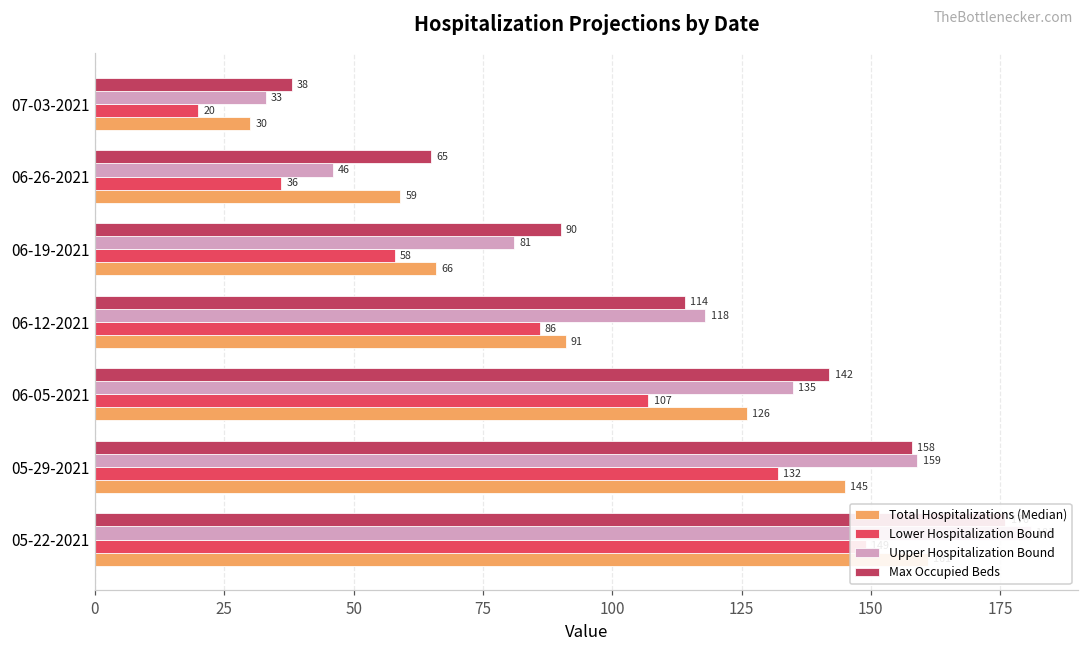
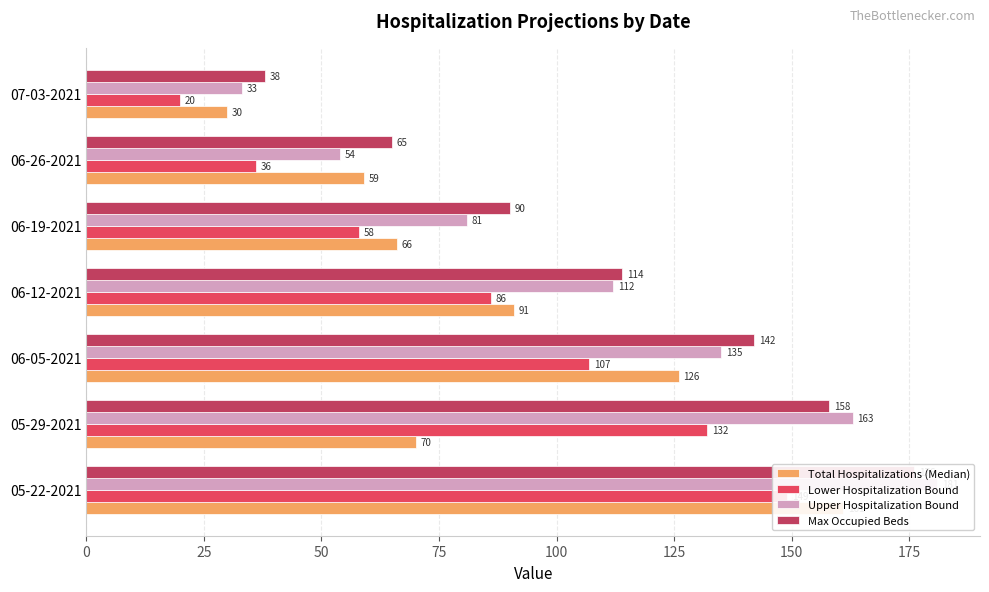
Upper Hospitalization Bound, 06-26-2021: 46 -> 54
Upper Hospitalization Bound, 06-12-2021: 118 -> 112
Upper Hospitalization Bound, 05-29-2021: 159 -> 163
Total Hospitalizations (Median), 05-29-2021: 145 -> 70
